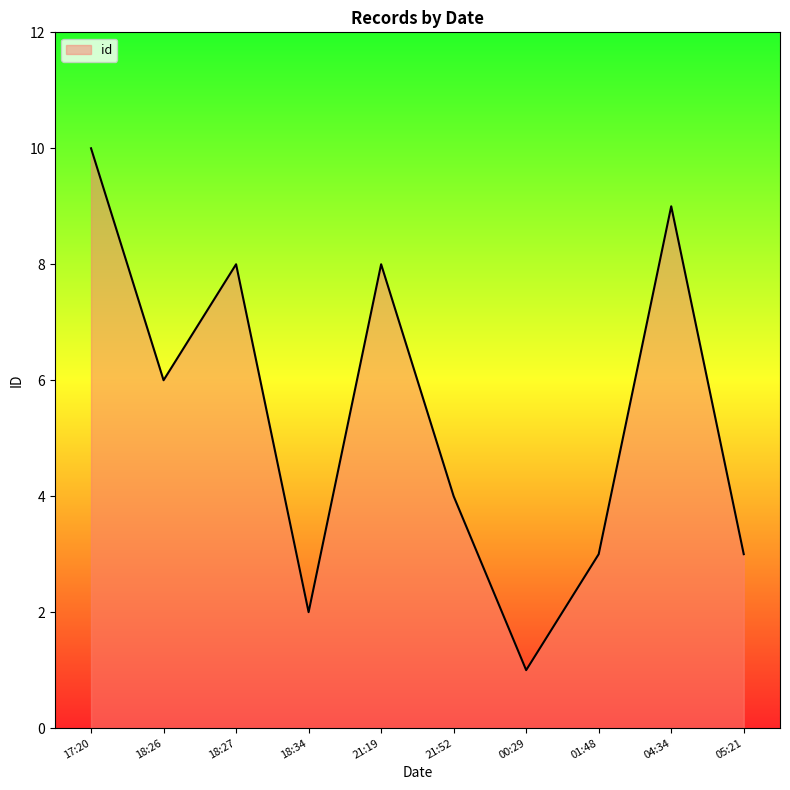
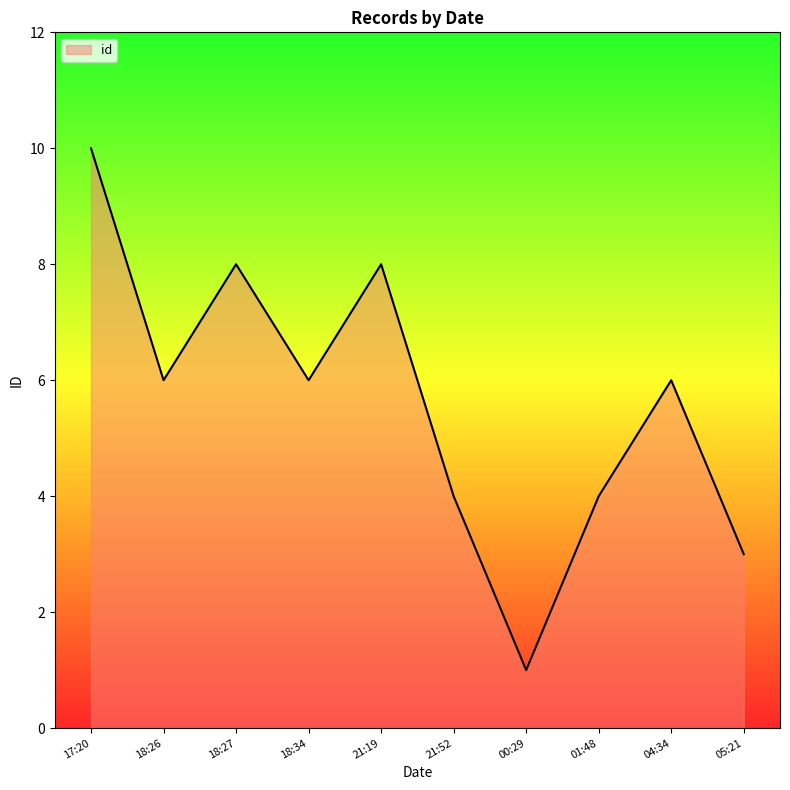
18:34: 2 -> 6
01:48: 3 -> 4
04:34: 9 -> 6
